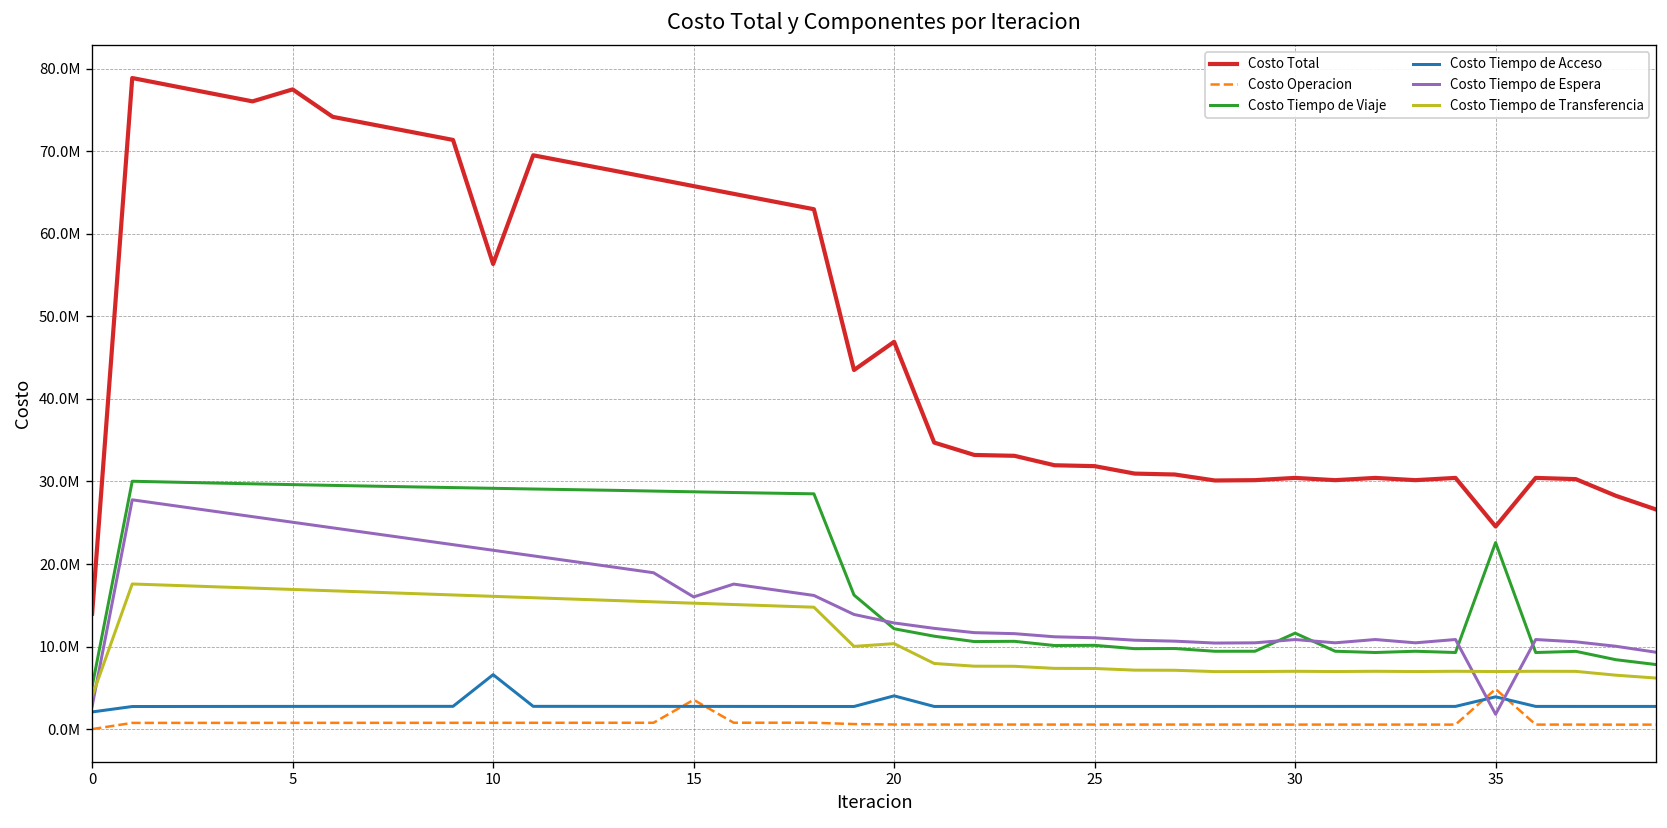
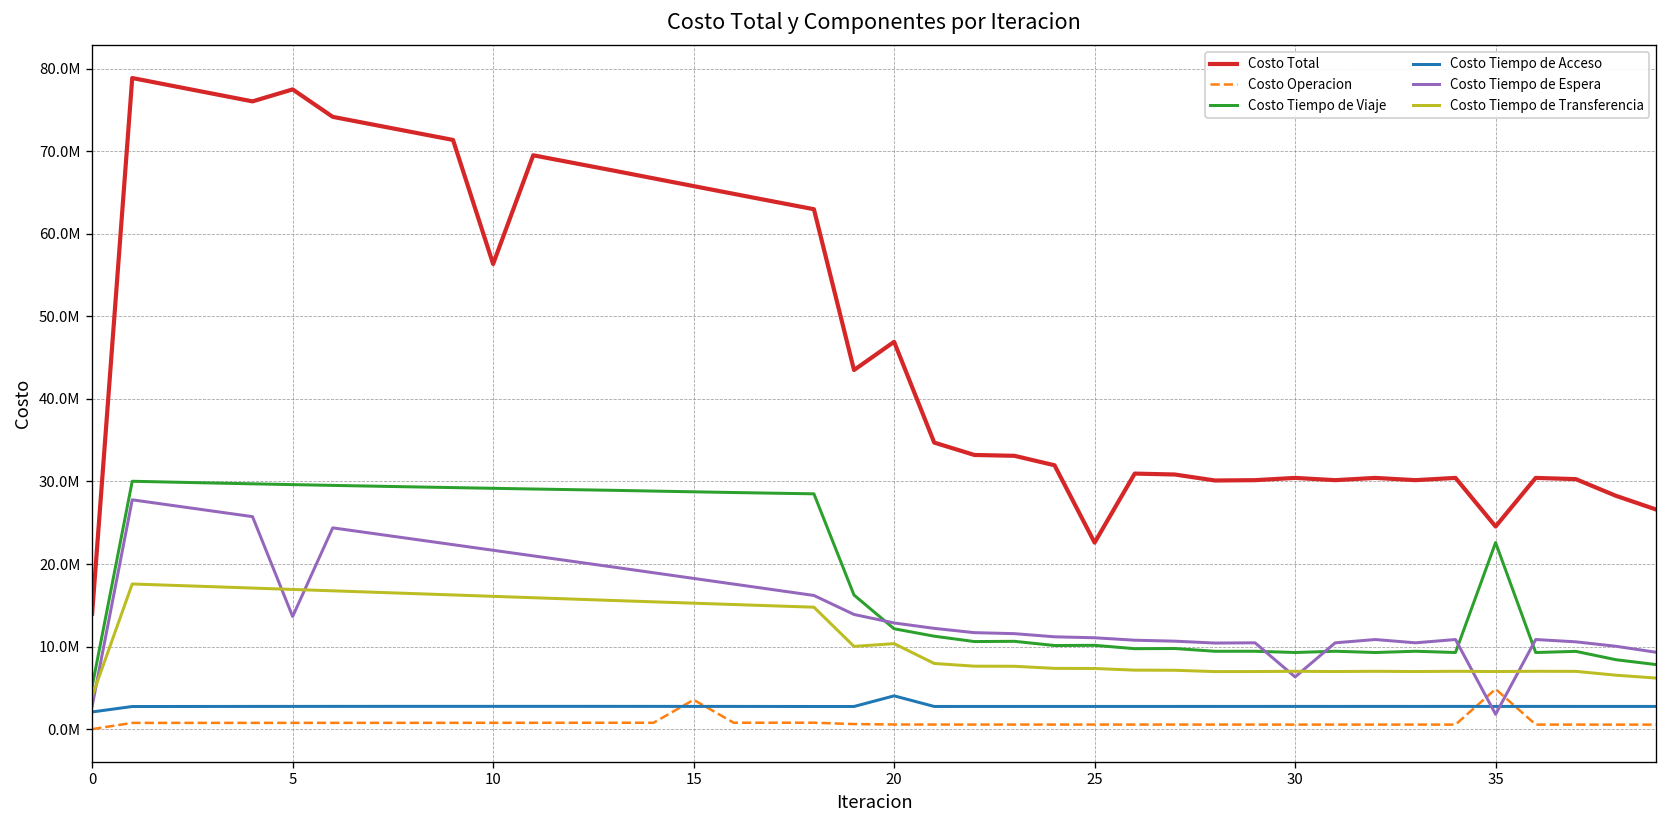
Costo Tiempo de Espera, 5: 25000000 -> 14000000
Costo Tiempo de Acceso, 10: 7000000 -> 3000000
Costo Tiempo de Espera, 15: 16000000 -> 18000000
Costo Total, 25: 32000000 -> 23000000
Costo Tiempo de Viaje, 30: 12000000 -> 9000000
Costo Tiempo de Espera, 30: 11000000 -> 6000000
Costo Tiempo de Acceso, 35: 4000000 -> 3000000
